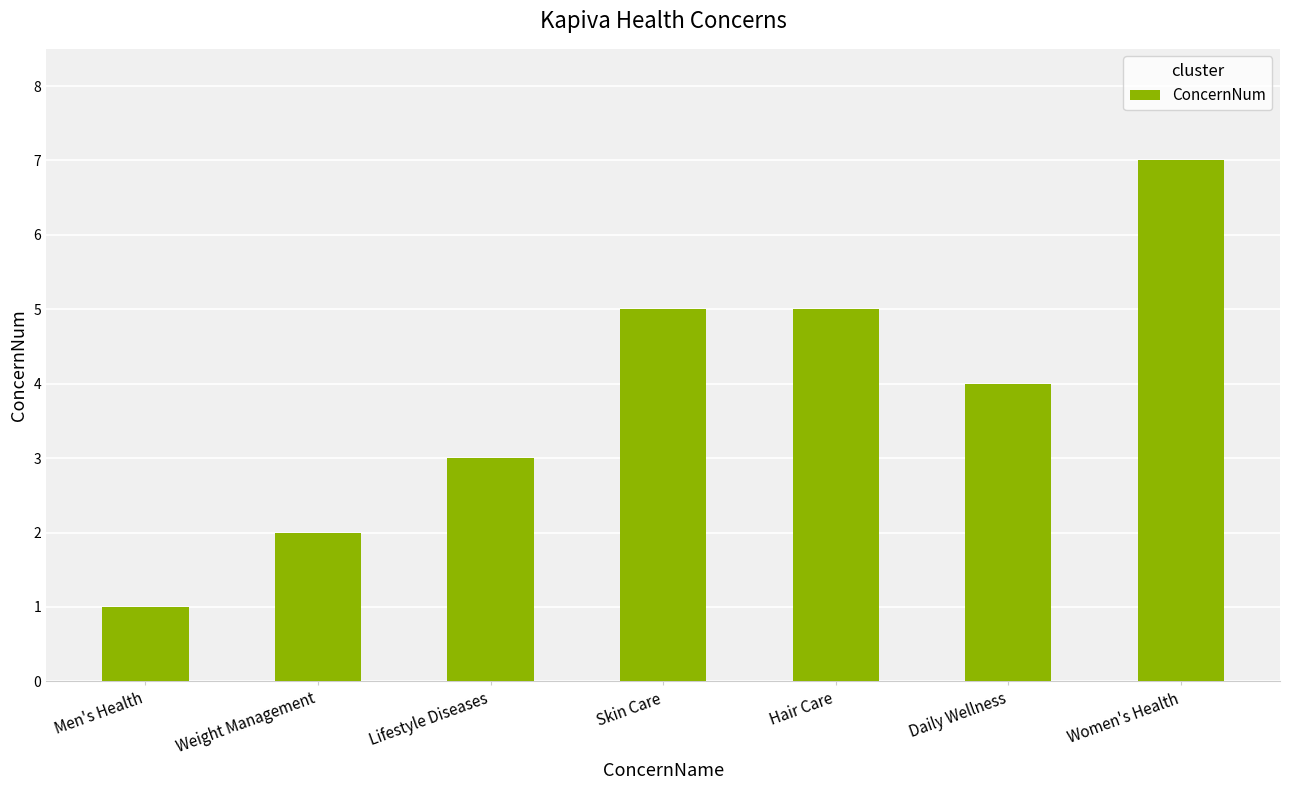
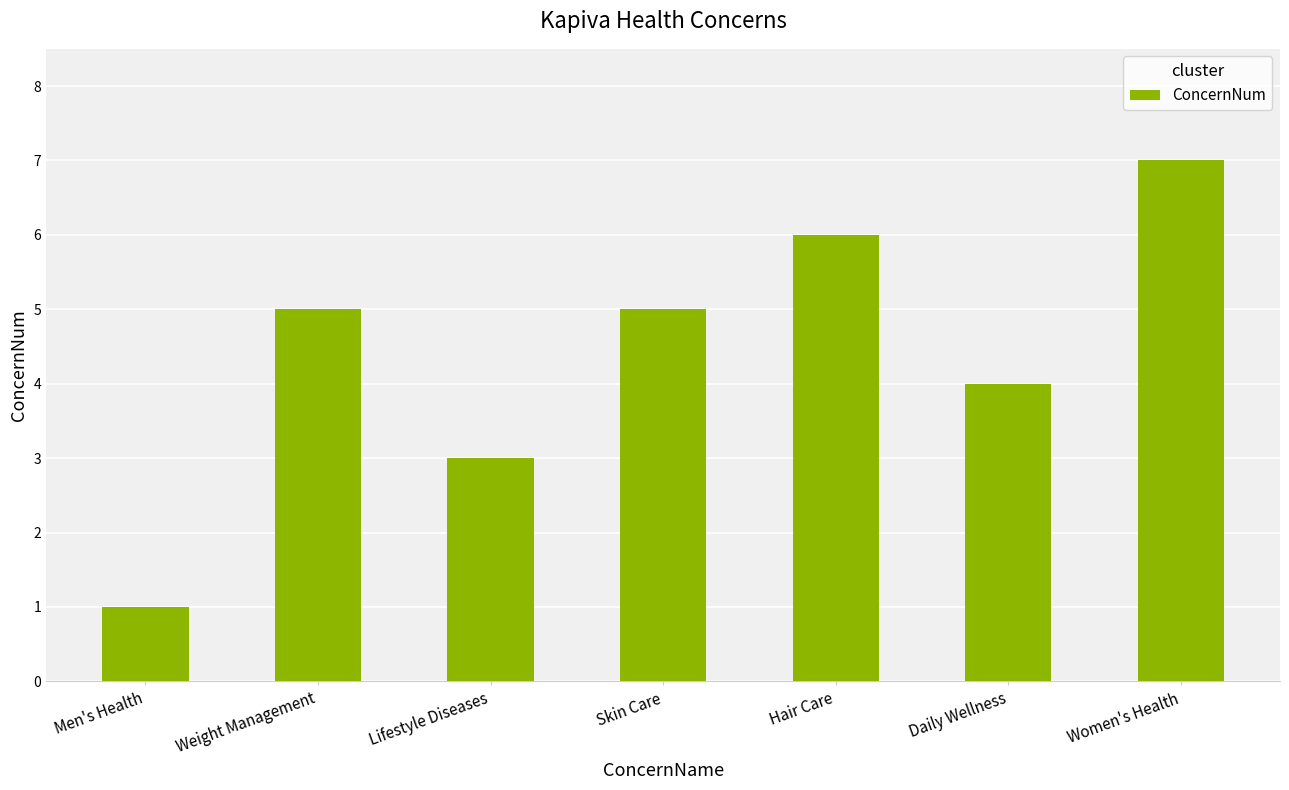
Weight Management: 2 -> 5
Hair Care: 5 -> 6
